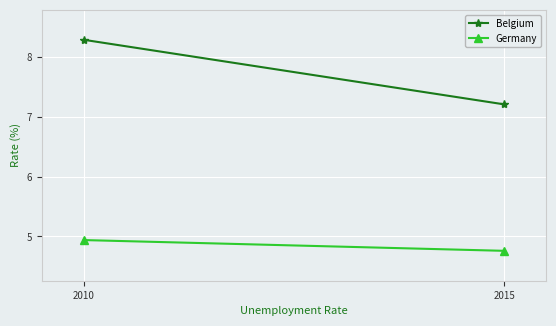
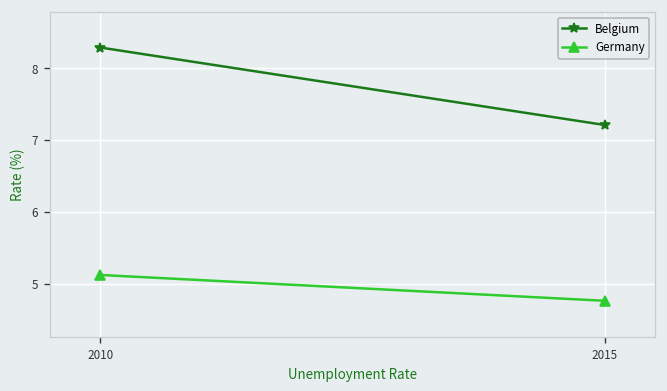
Germany, 2010: 4.9 -> 5.1
